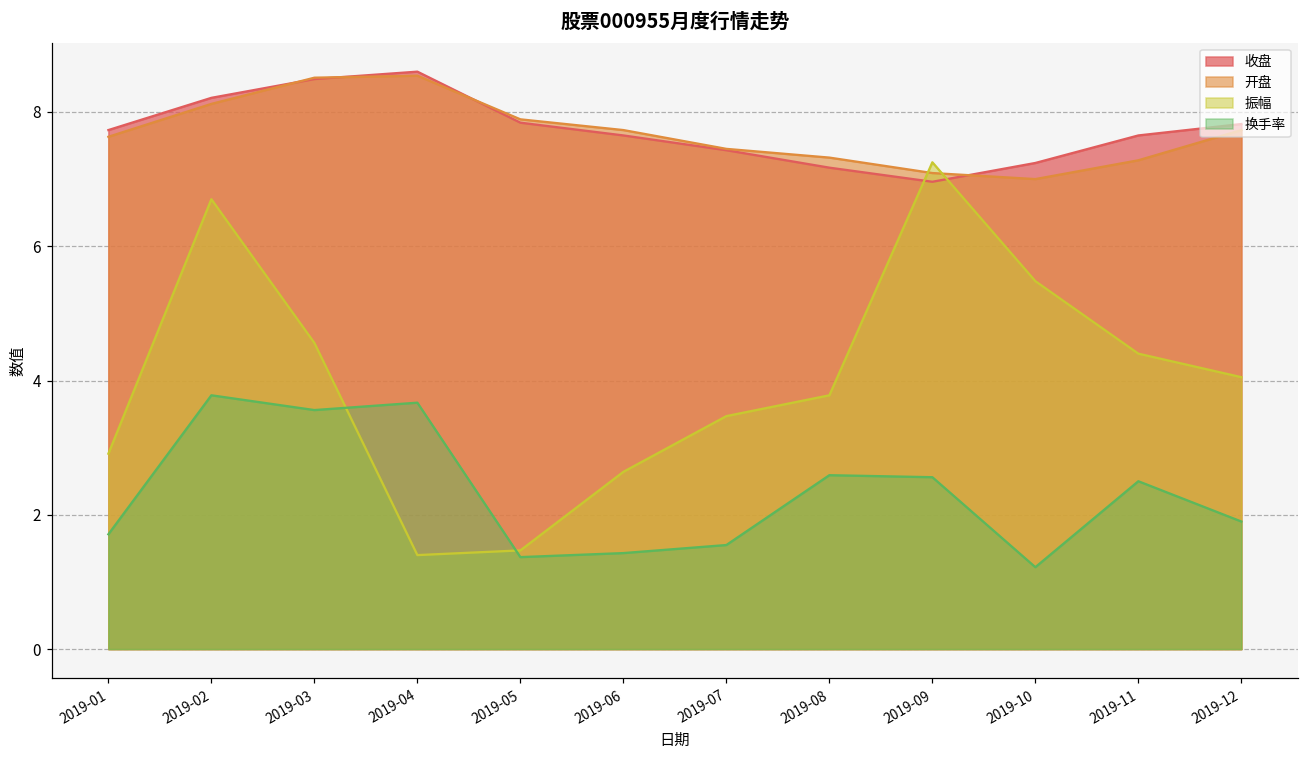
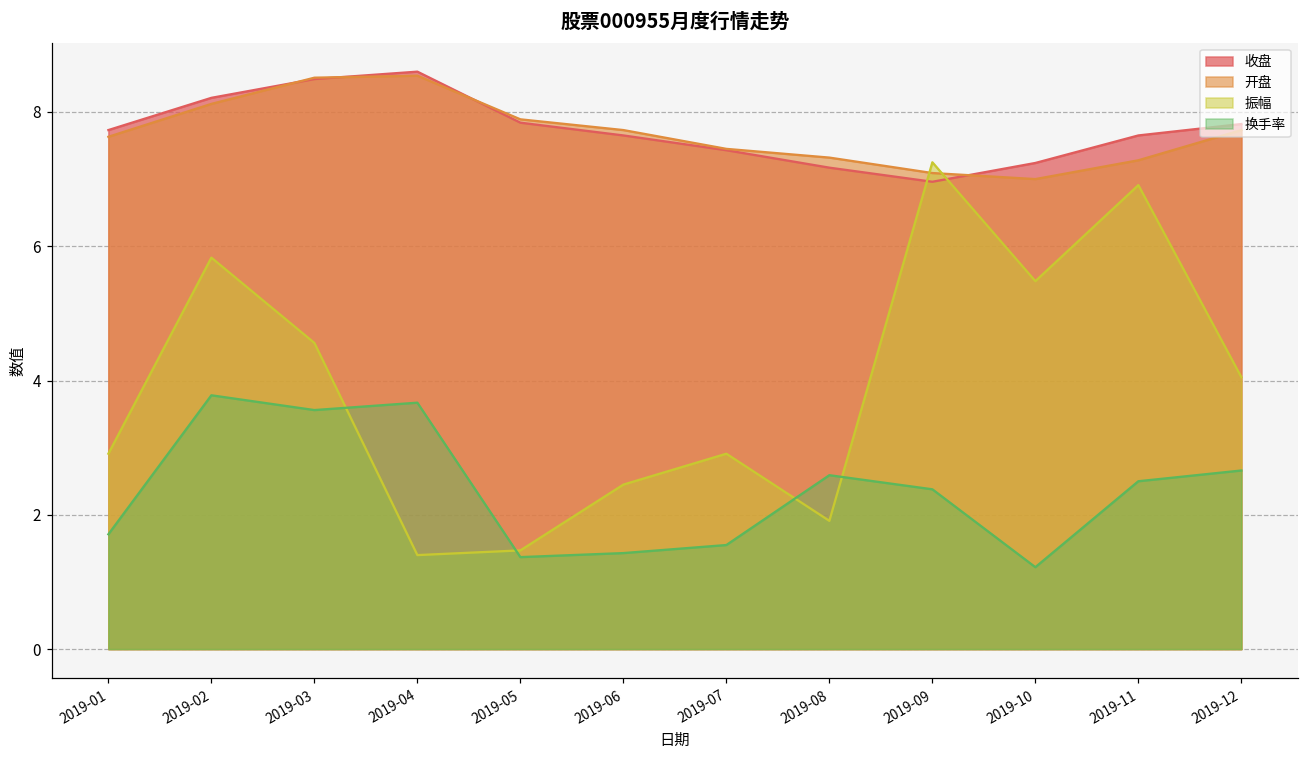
振幅, 2019-02: 6.7 -> 5.8
振幅, 2019-06: 2.6 -> 2.5
振幅, 2019-07: 3.5 -> 2.9
振幅, 2019-08: 3.8 -> 1.9
换手率, 2019-09: 2.6 -> 2.4
振幅, 2019-11: 4.4 -> 6.9
换手率, 2019-12: 1.9 -> 2.7
